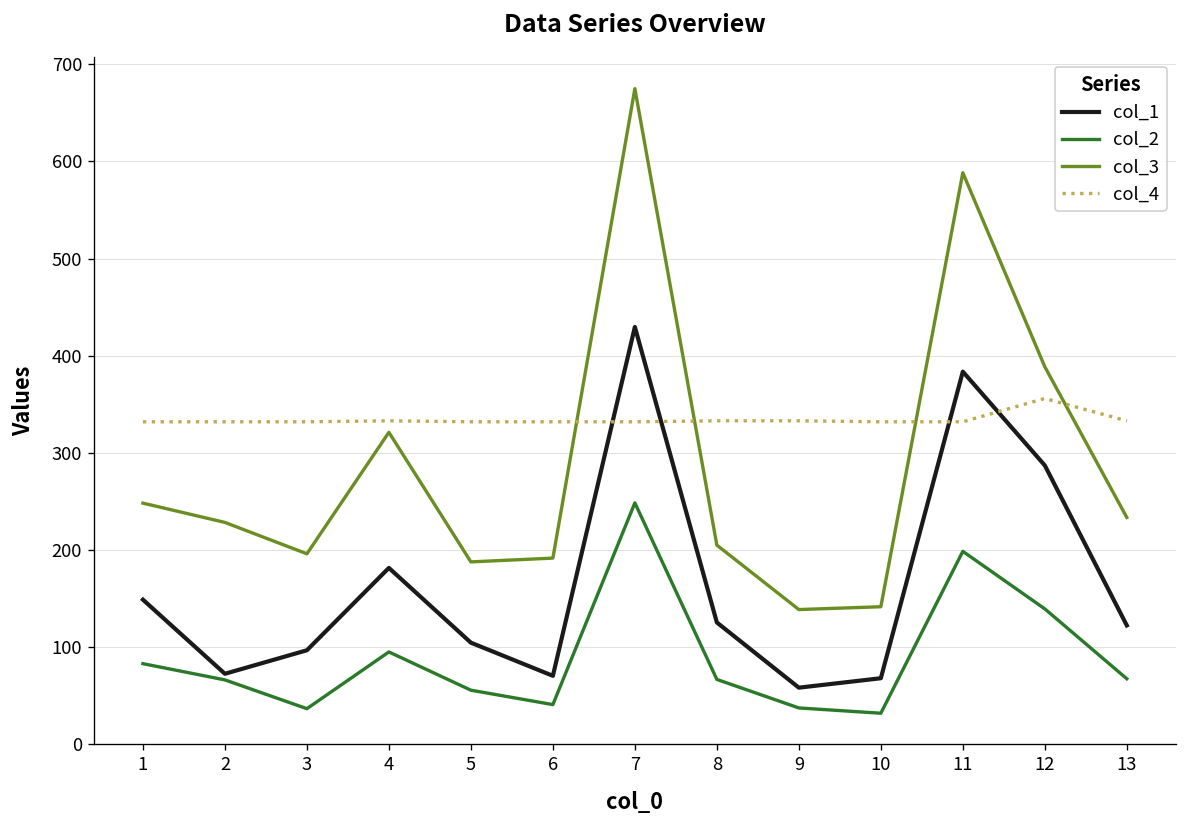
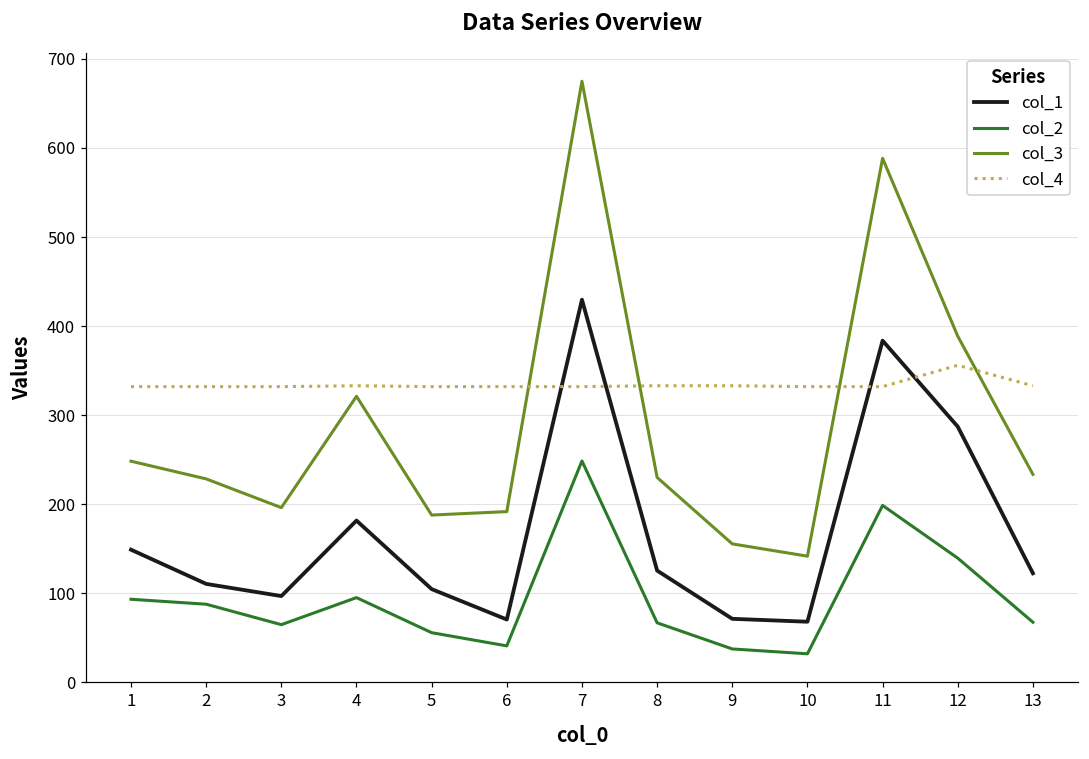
col_2, 1: 80 -> 90
col_1, 2: 70 -> 110
col_2, 2: 70 -> 90
col_2, 3: 40 -> 60
col_3, 8: 210 -> 230
col_1, 9: 60 -> 70
col_3, 9: 140 -> 160
